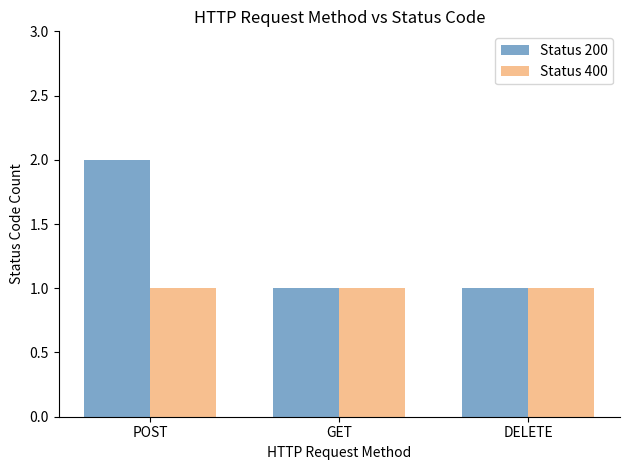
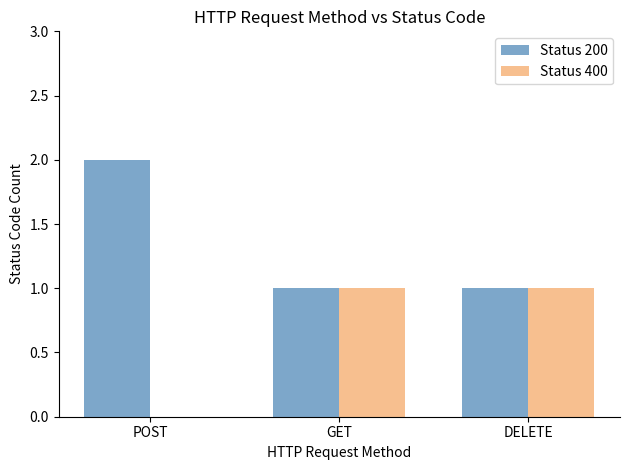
Status 400, POST: 1 -> 0
